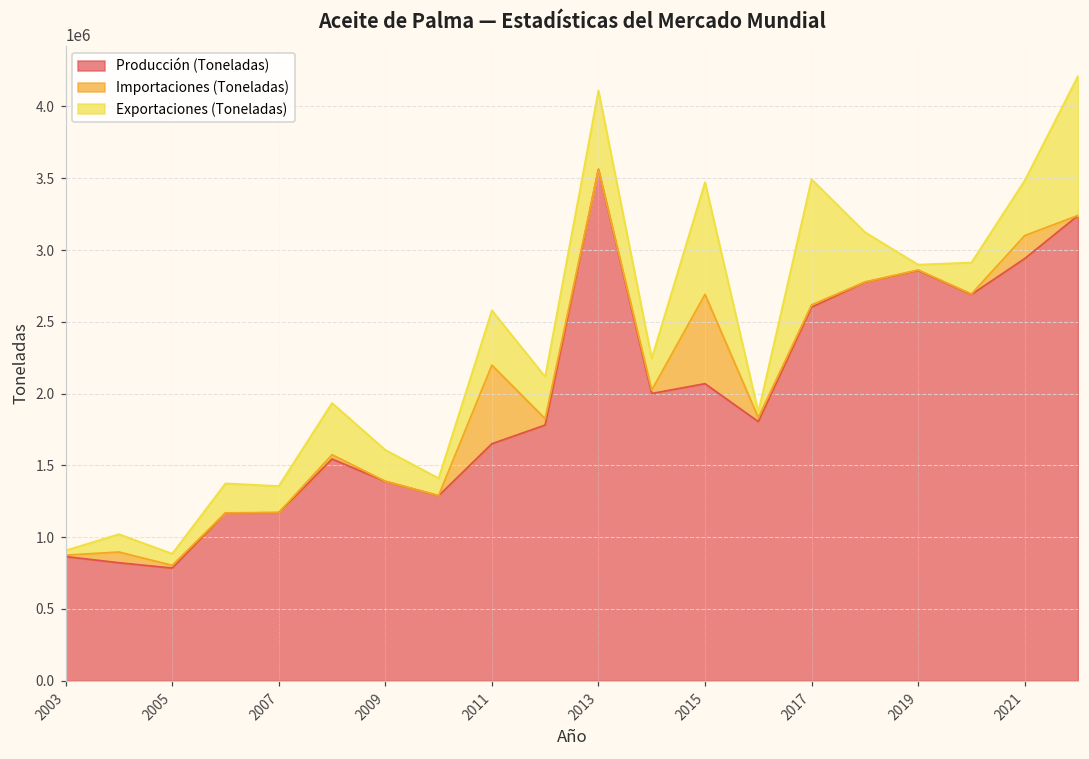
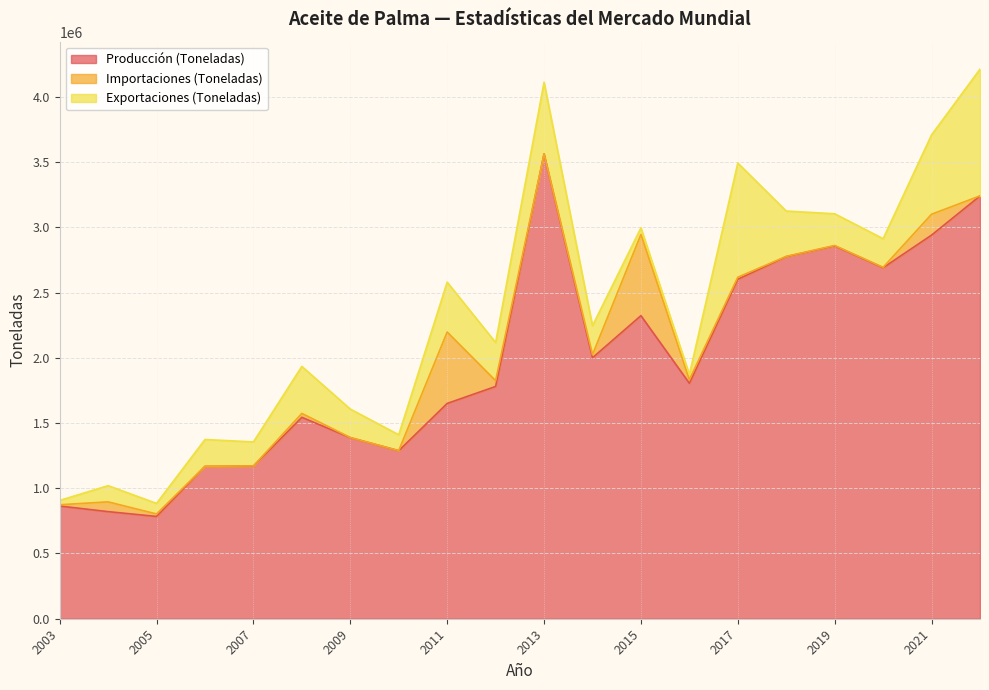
Producción (Toneladas), 2015: 2070000 -> 2320000
Exportaciones (Toneladas), 2015: 780000 -> 50000
Exportaciones (Toneladas), 2019: 40000 -> 240000
Exportaciones (Toneladas), 2021: 380000 -> 610000
